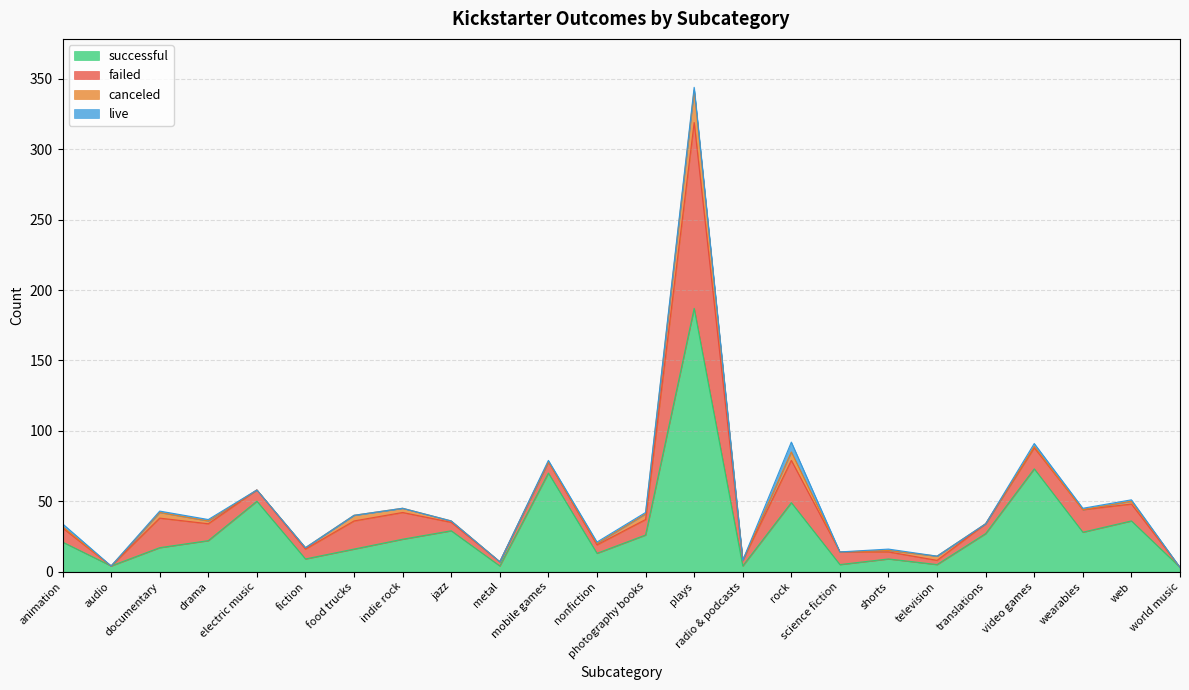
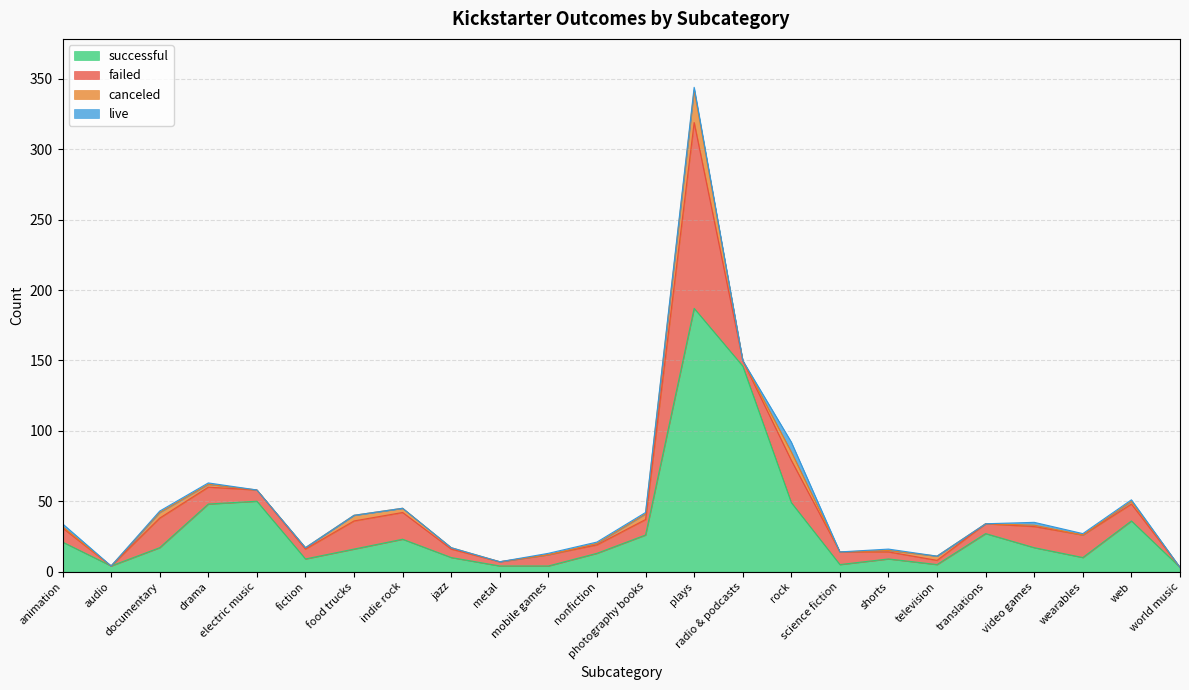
successful, drama: 22 -> 48
successful, jazz: 29 -> 10
successful, mobile games: 70 -> 4
successful, radio & podcasts: 4 -> 146
successful, video games: 73 -> 17
successful, wearables: 28 -> 10
